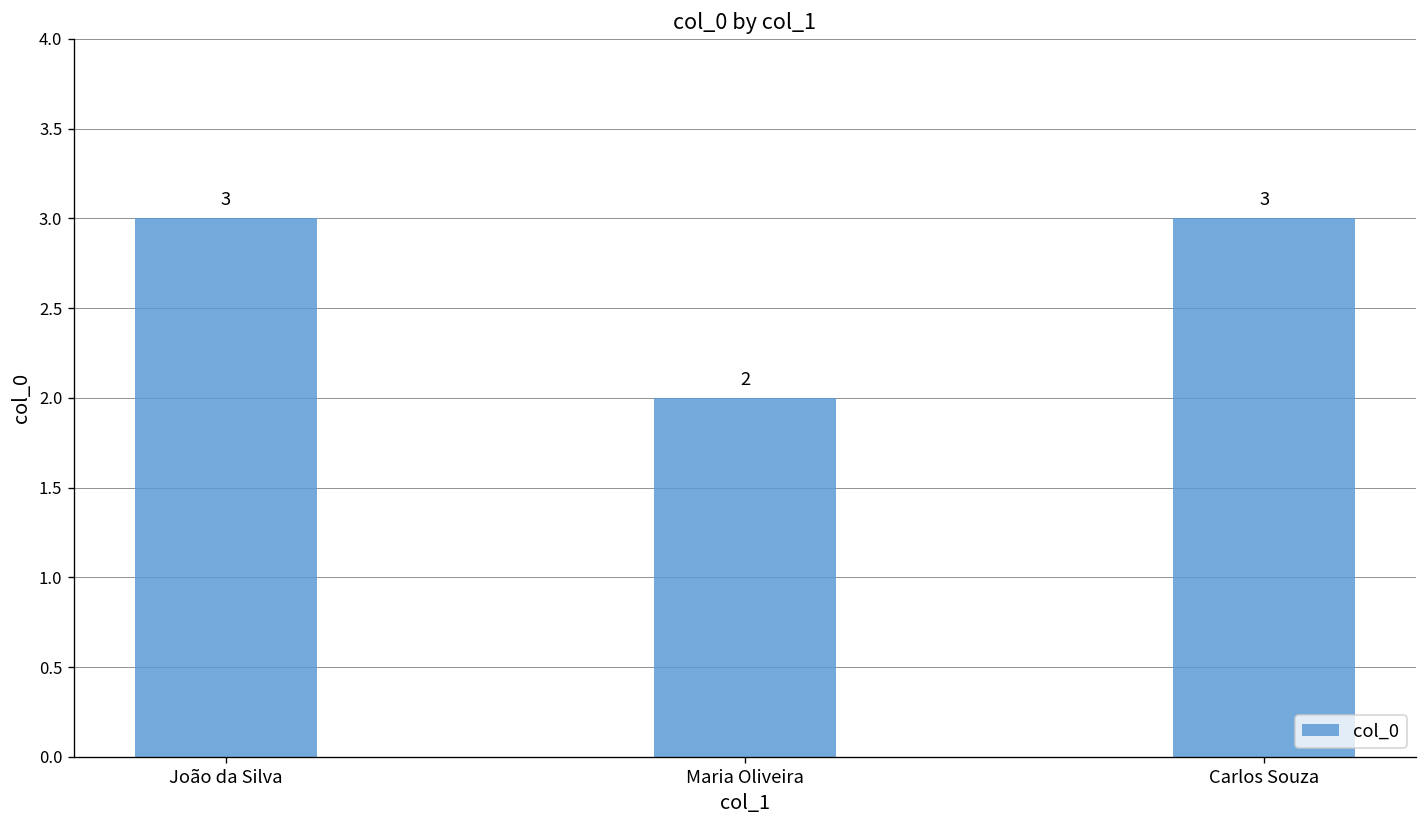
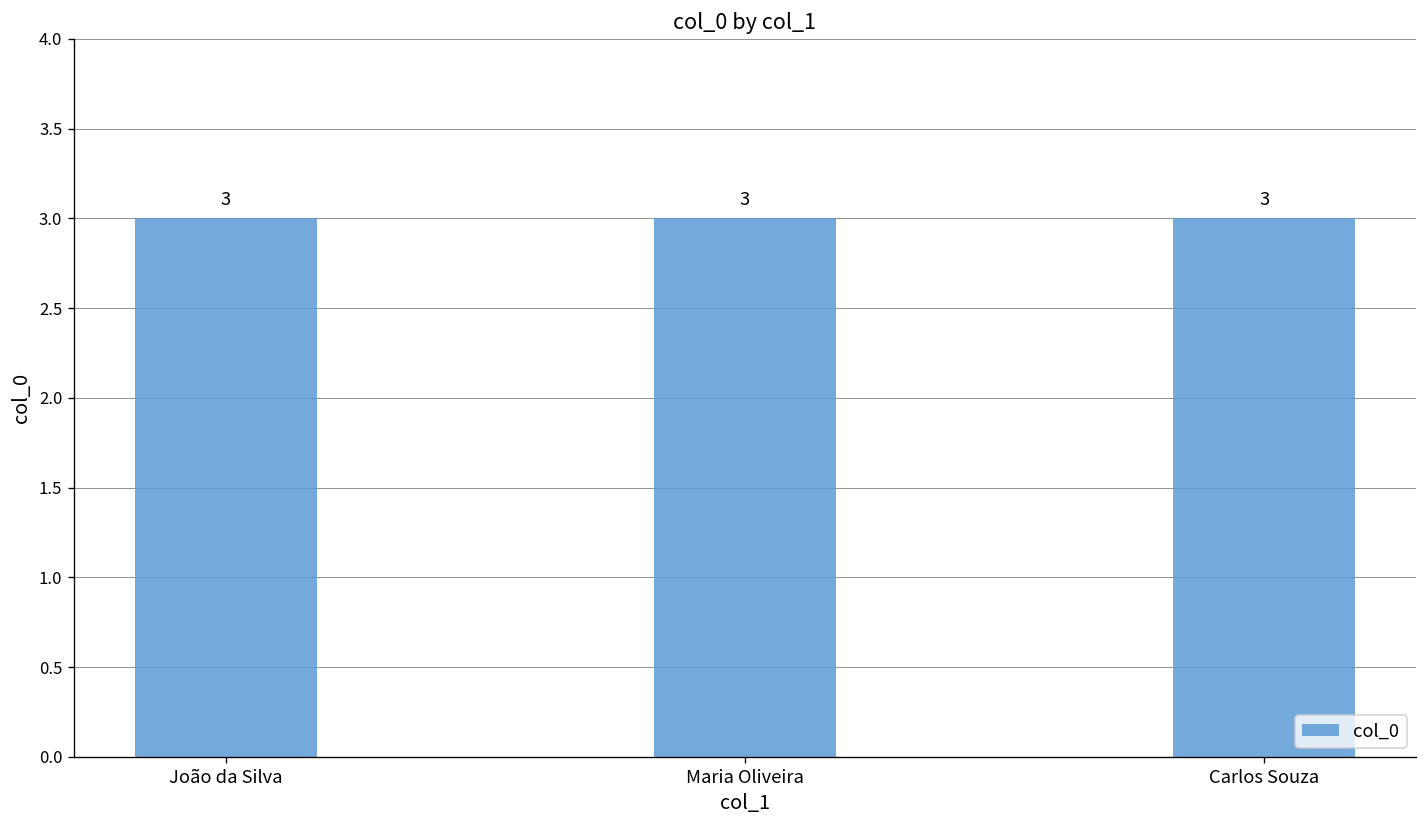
Maria Oliveira: 2 -> 3
